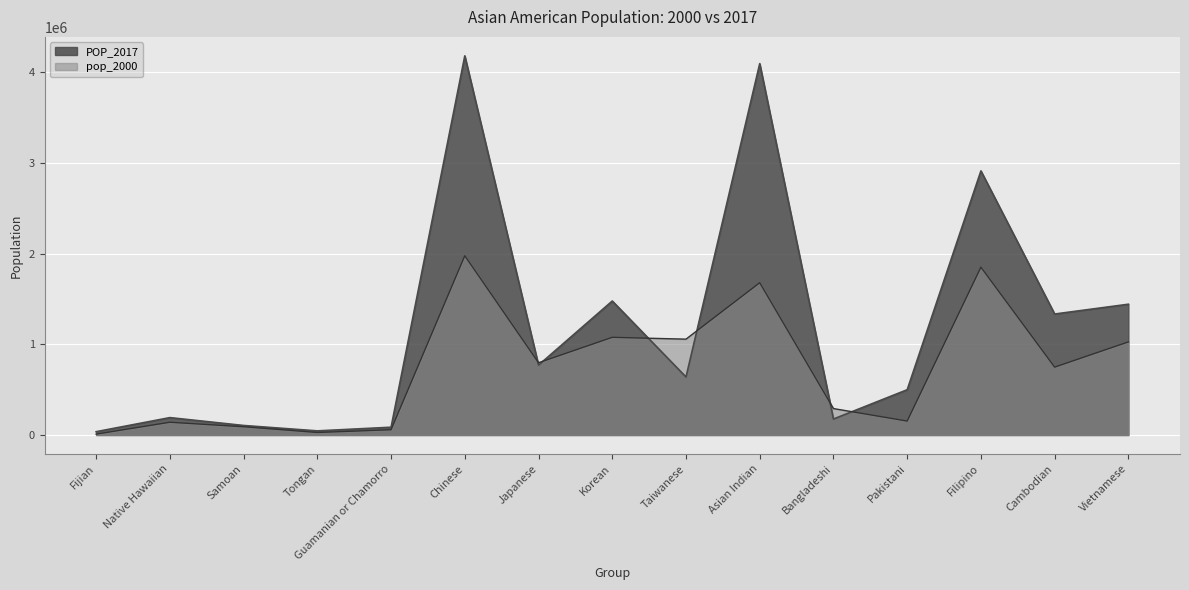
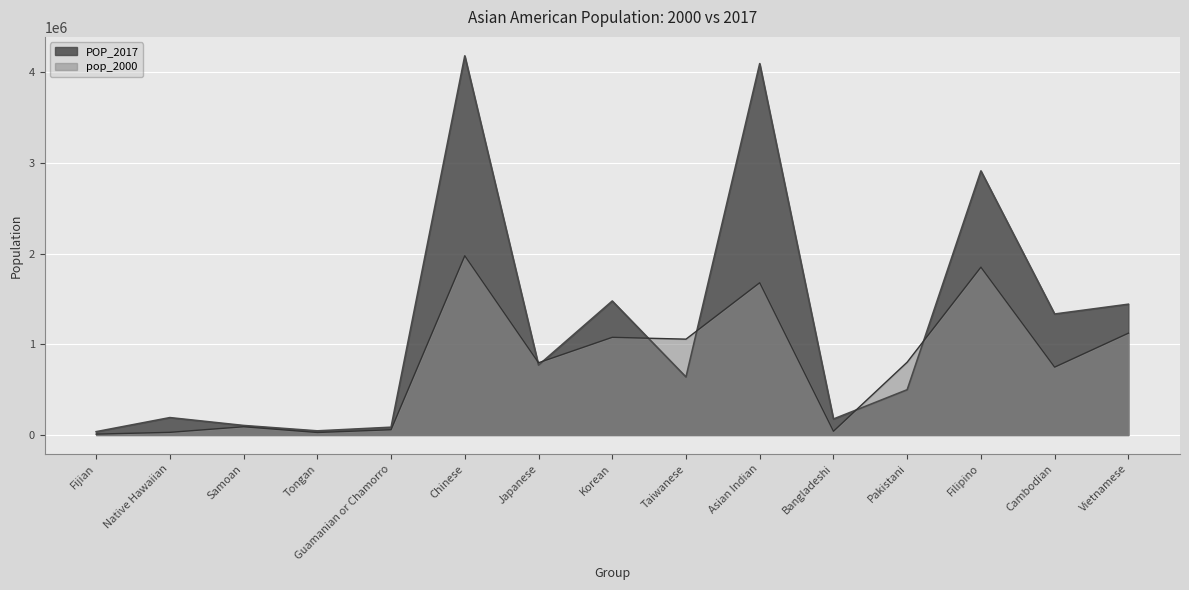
pop_2000, Native Hawaiian: 100000 -> 0
pop_2000, Bangladeshi: 300000 -> 0
pop_2000, Pakistani: 200000 -> 800000
pop_2000, Vietnamese: 1000000 -> 1100000
